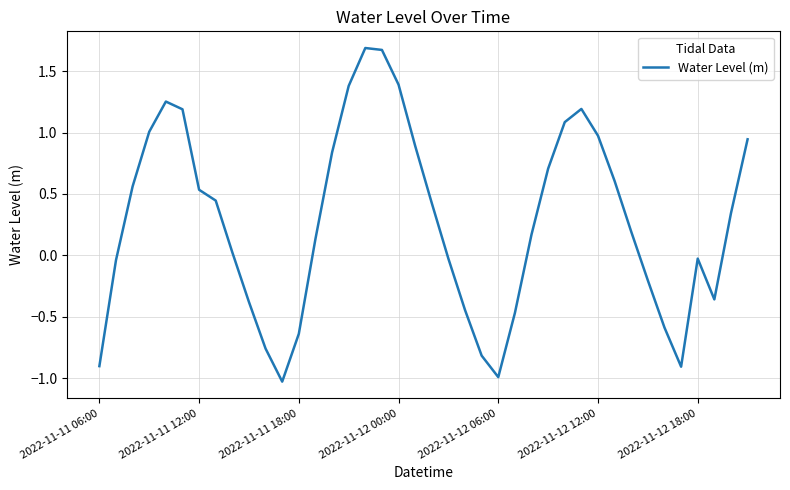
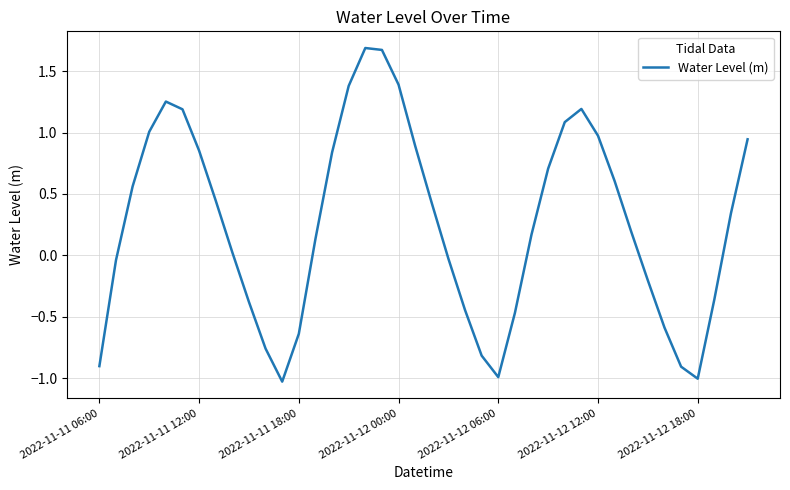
2022-11-11 12:00: 0.53 -> 0.85
2022-11-12 18:00: -0.03 -> -1.00
